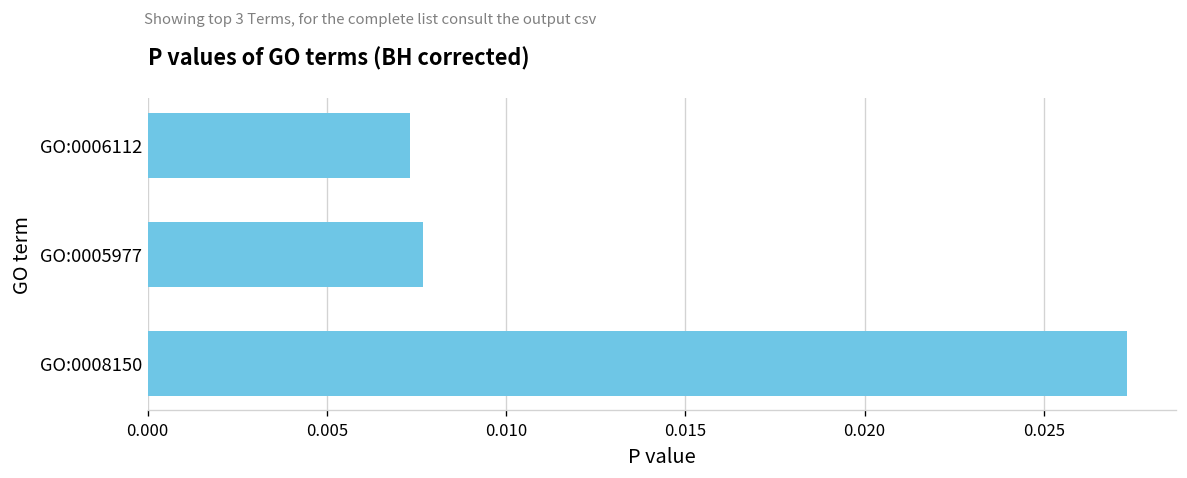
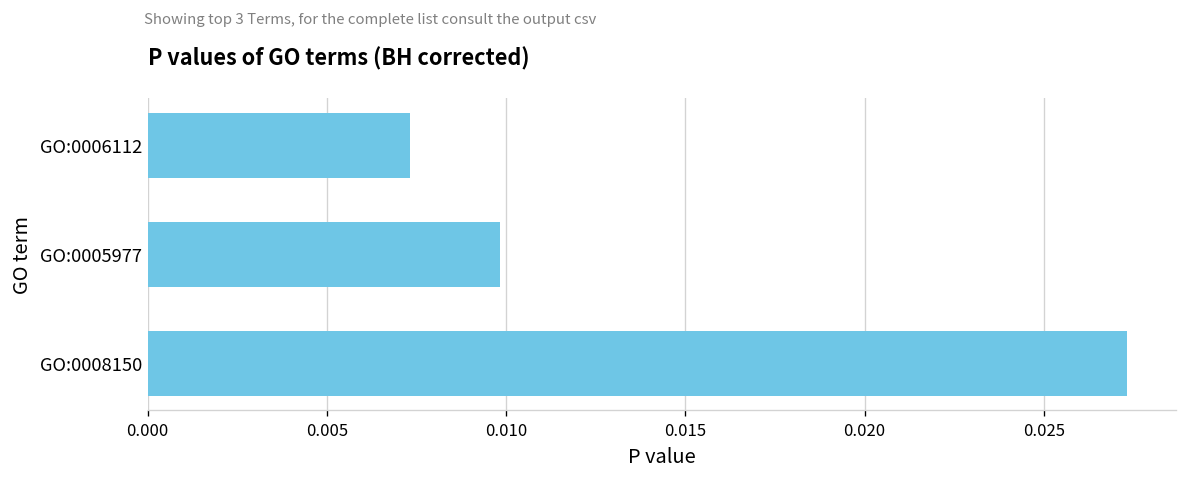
GO:0005977: 0.0077 -> 0.0098
